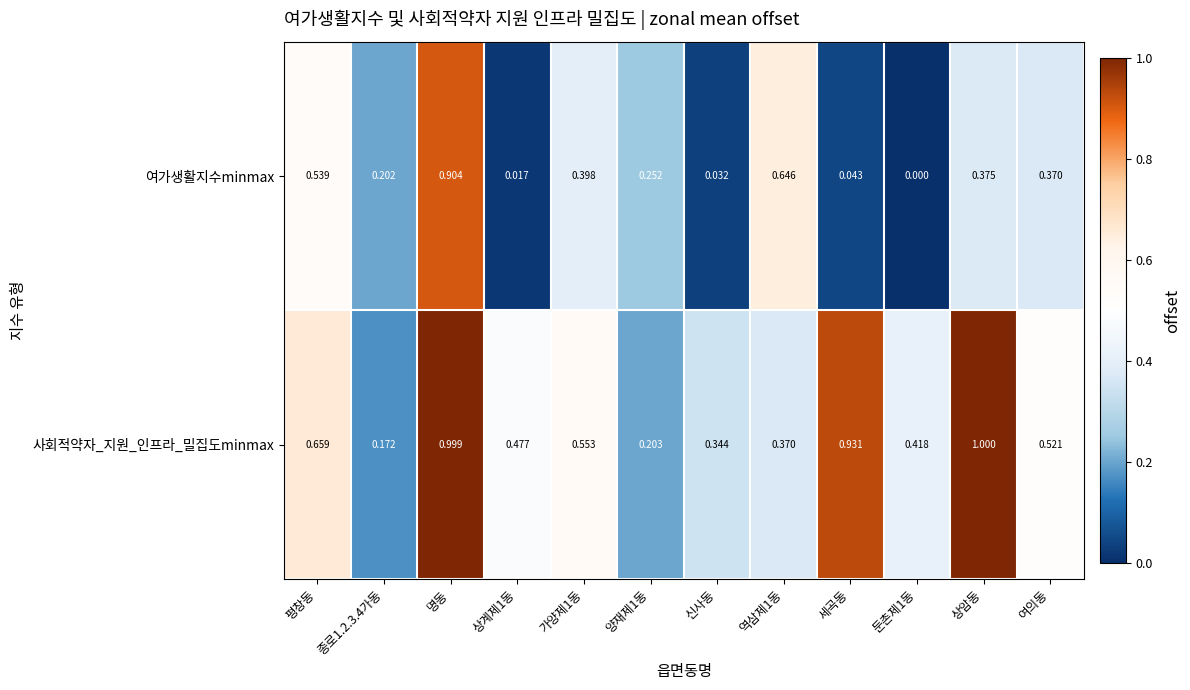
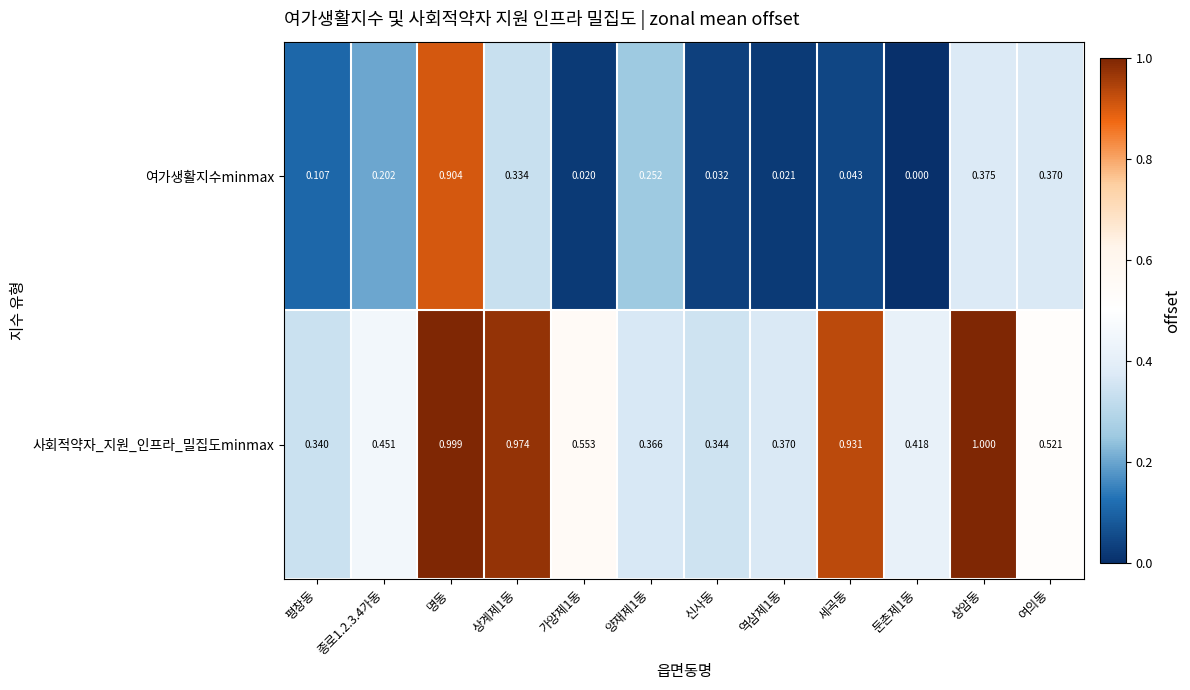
여가생활지수minmax, 평창동: 0.539 -> 0.107
여가생활지수minmax, 상계제1동: 0.017 -> 0.334
여가생활지수minmax, 가양제1동: 0.398 -> 0.020
여가생활지수minmax, 역삼제1동: 0.646 -> 0.021
사회적약자_지원_인프라_밀집도minmax, 평창동: 0.659 -> 0.340
사회적약자_지원_인프라_밀집도minmax, 종로1.2.3.4가동: 0.172 -> 0.451
사회적약자_지원_인프라_밀집도minmax, 상계제1동: 0.477 -> 0.974
사회적약자_지원_인프라_밀집도minmax, 양재제1동: 0.203 -> 0.366
